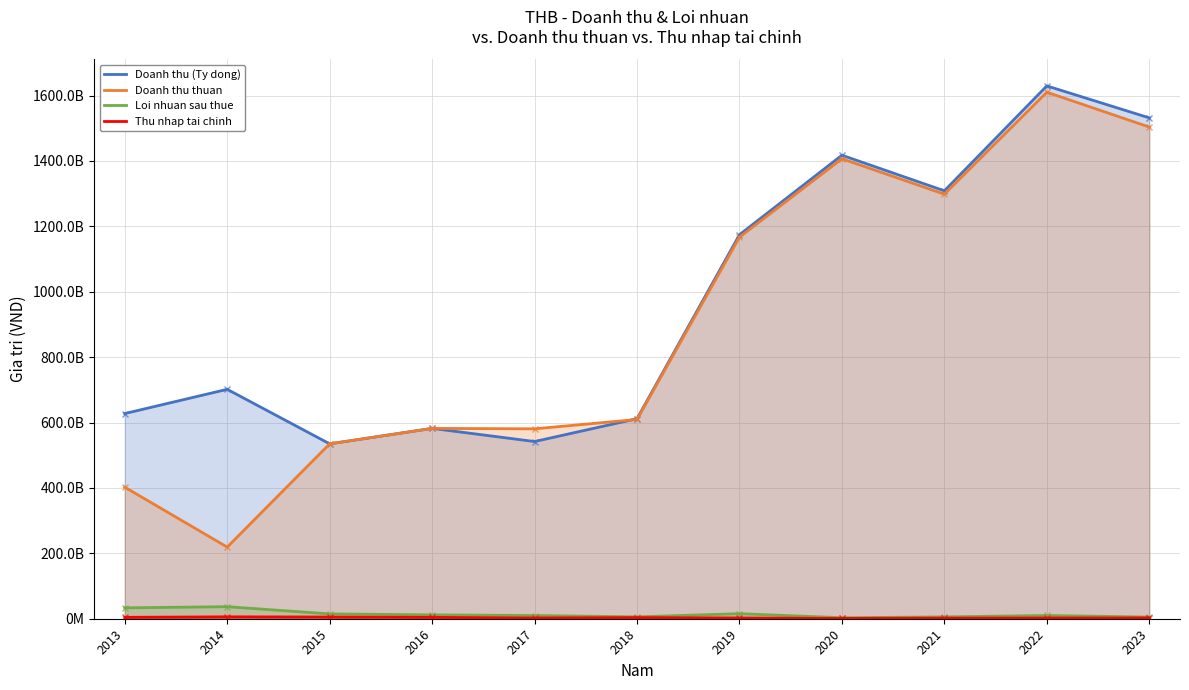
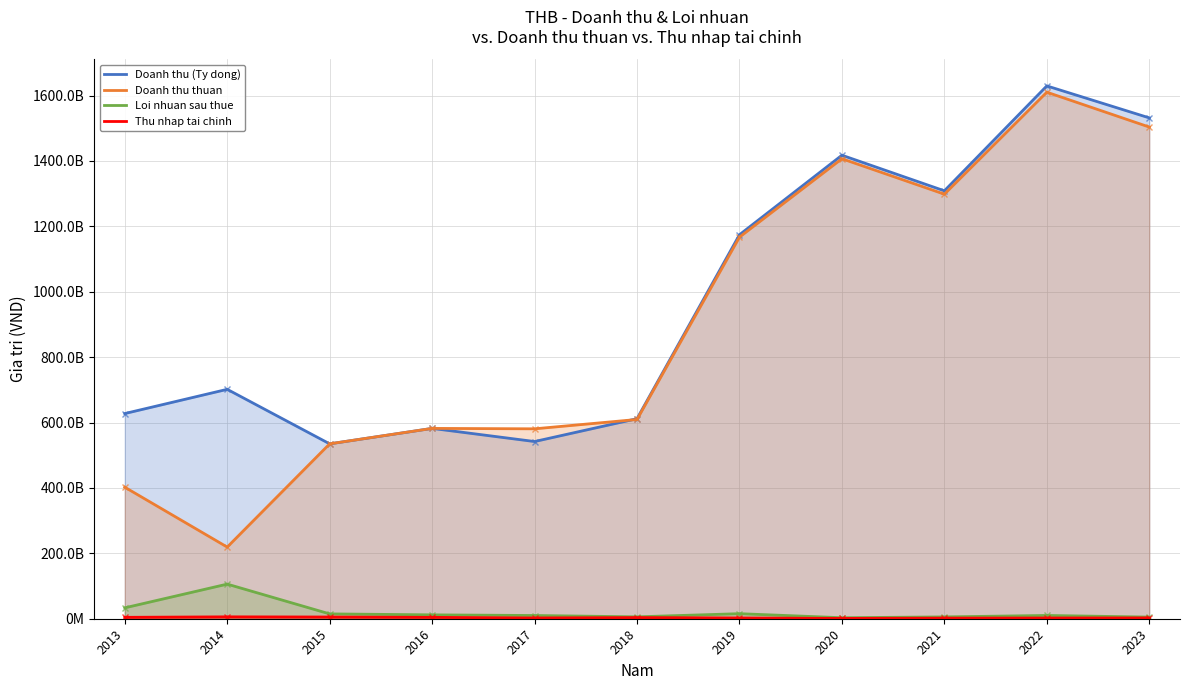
Loi nhuan sau thue, 2014: 40000000000 -> 110000000000
